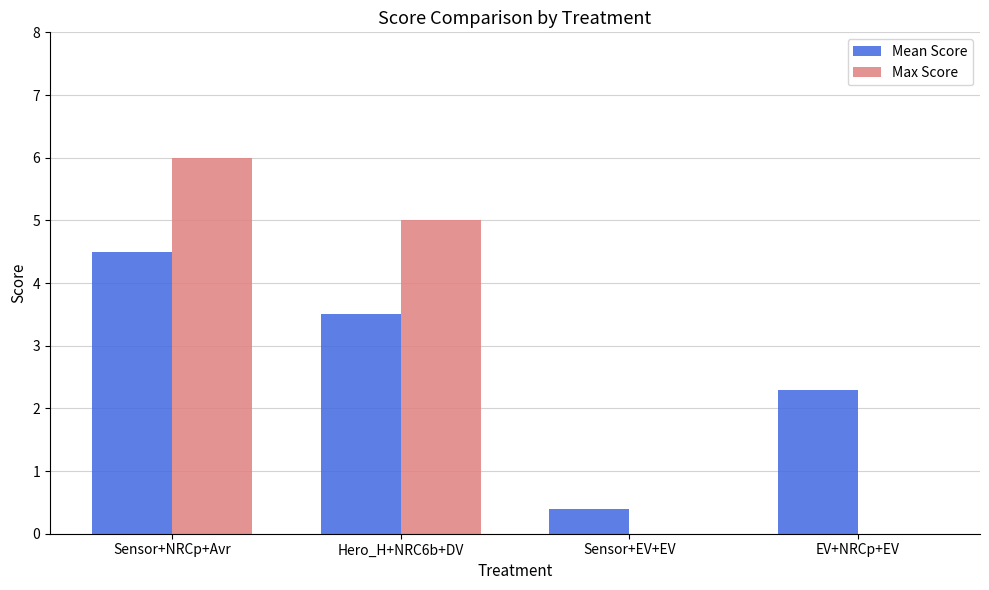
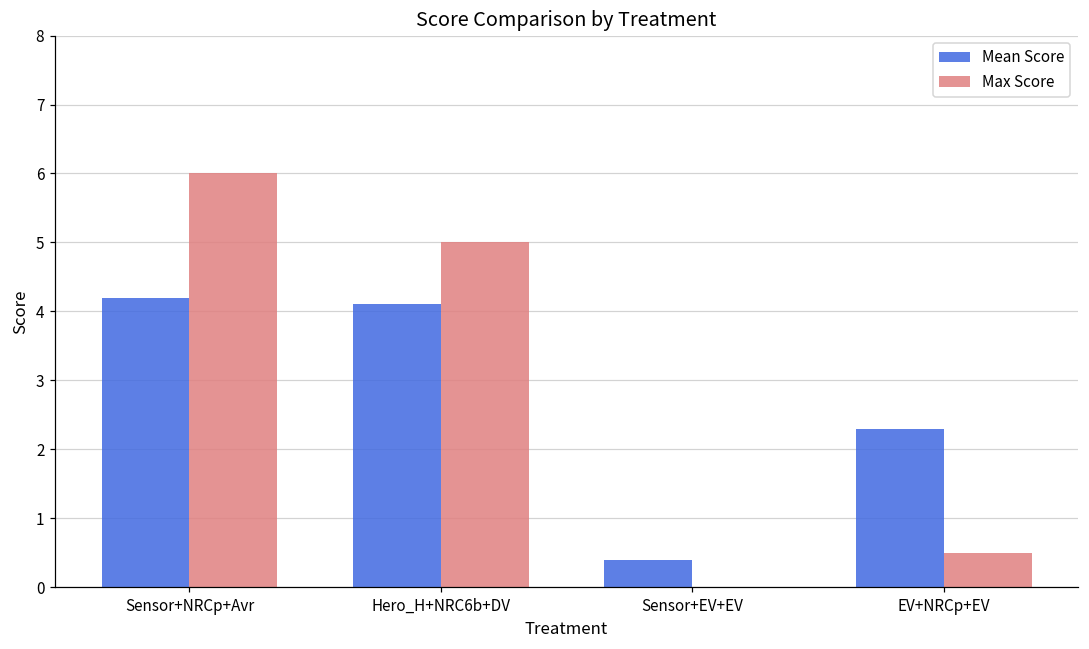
Mean Score, Sensor+NRCp+Avr: 4.5 -> 4.2
Mean Score, Hero_H+NRC6b+DV: 3.5 -> 4.1
Max Score, EV+NRCp+EV: 0.0 -> 0.5
